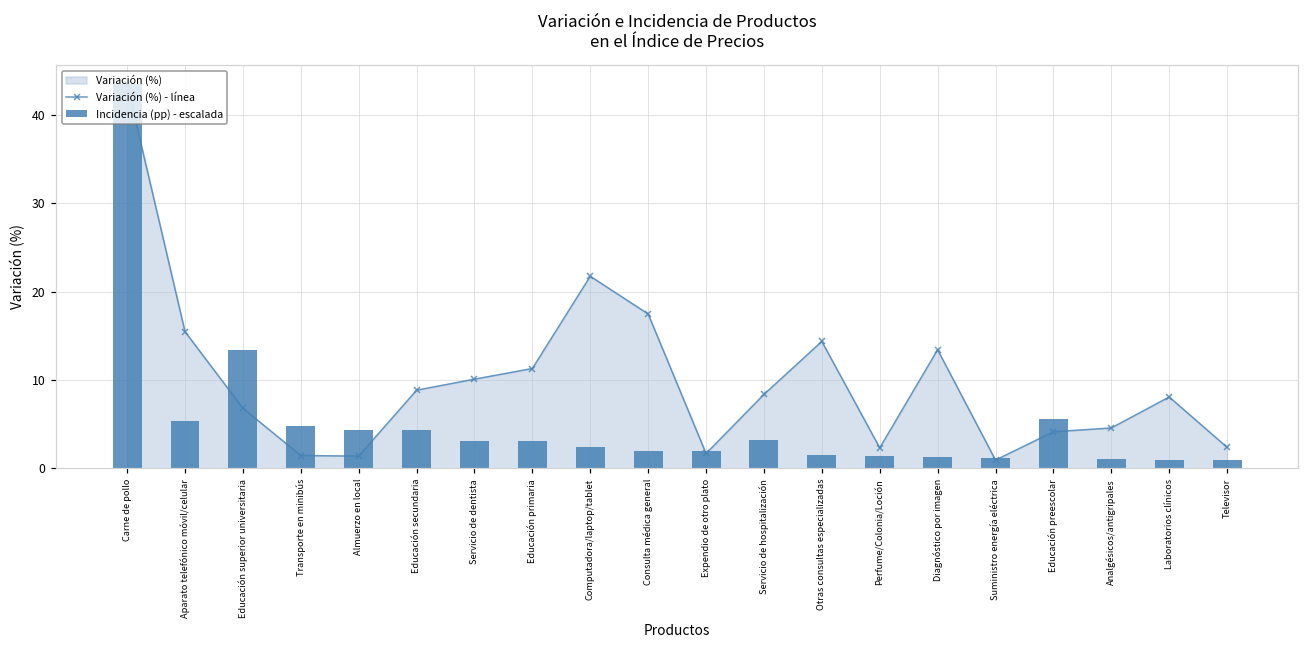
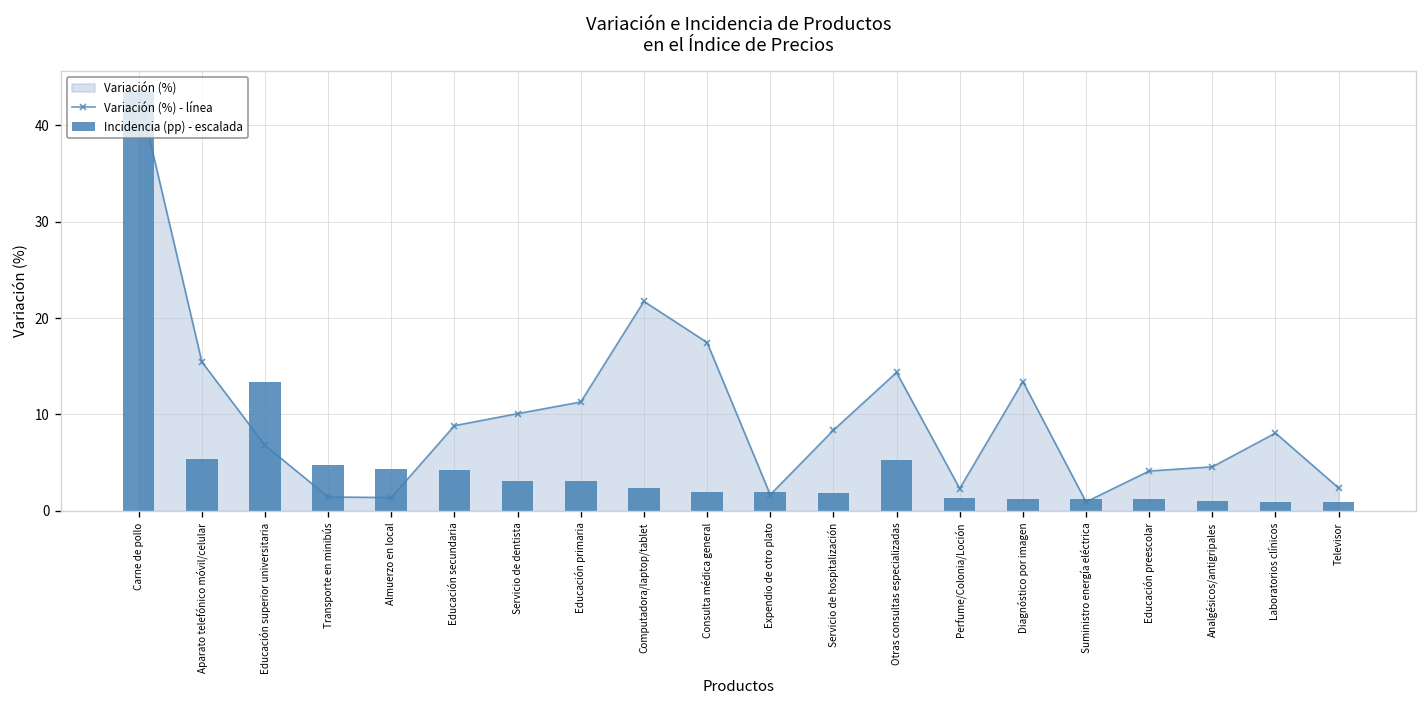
Incidencia (pp) - escalada, Servicio de hospitalización: 3 -> 2
Incidencia (pp) - escalada, Otras consultas especializadas: 2 -> 5
Incidencia (pp) - escalada, Educación preescolar: 6 -> 1
